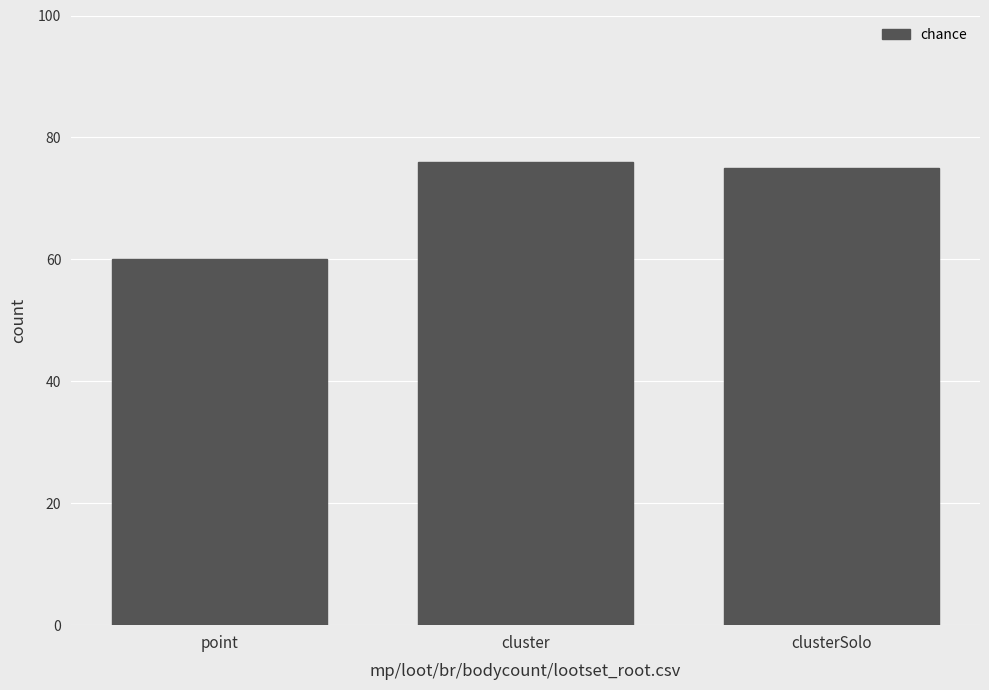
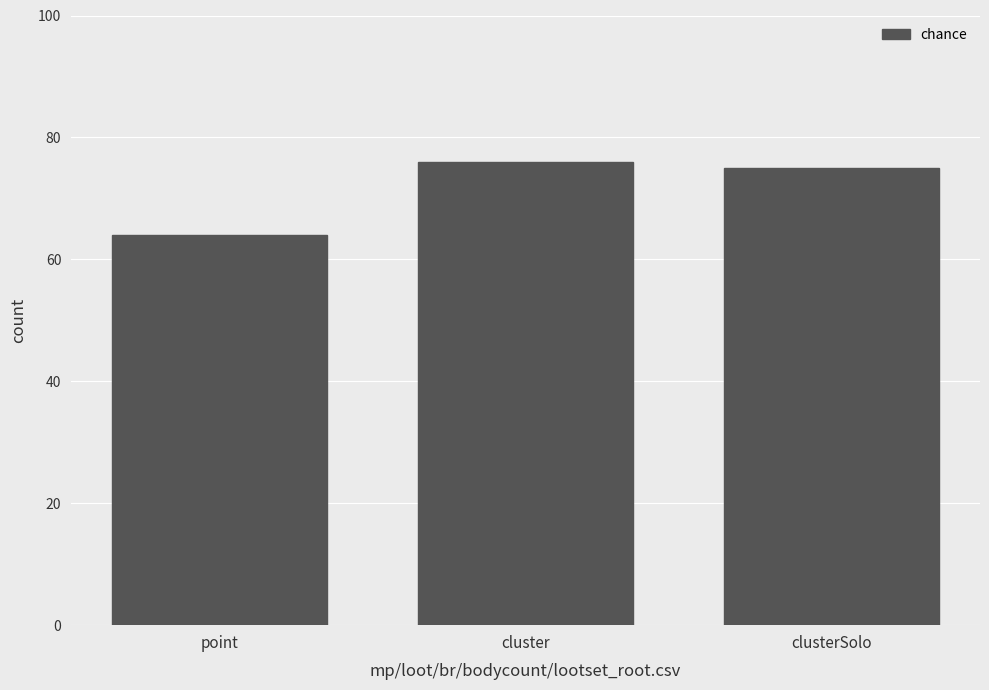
point: 60 -> 64
